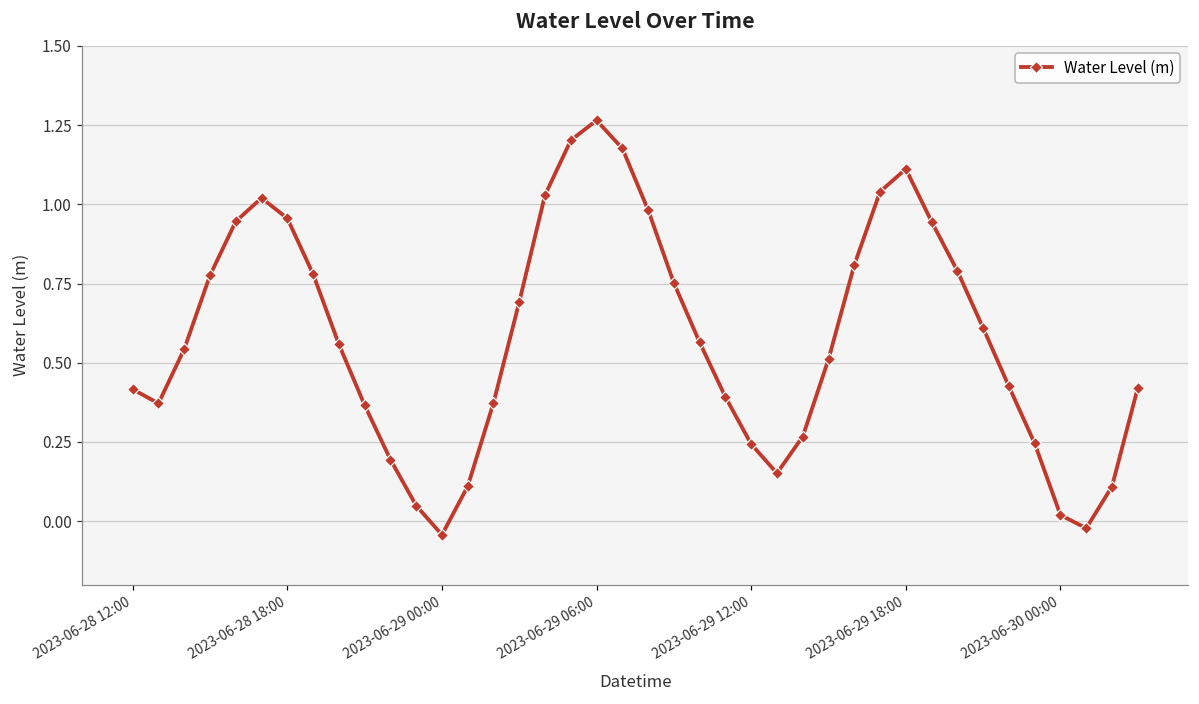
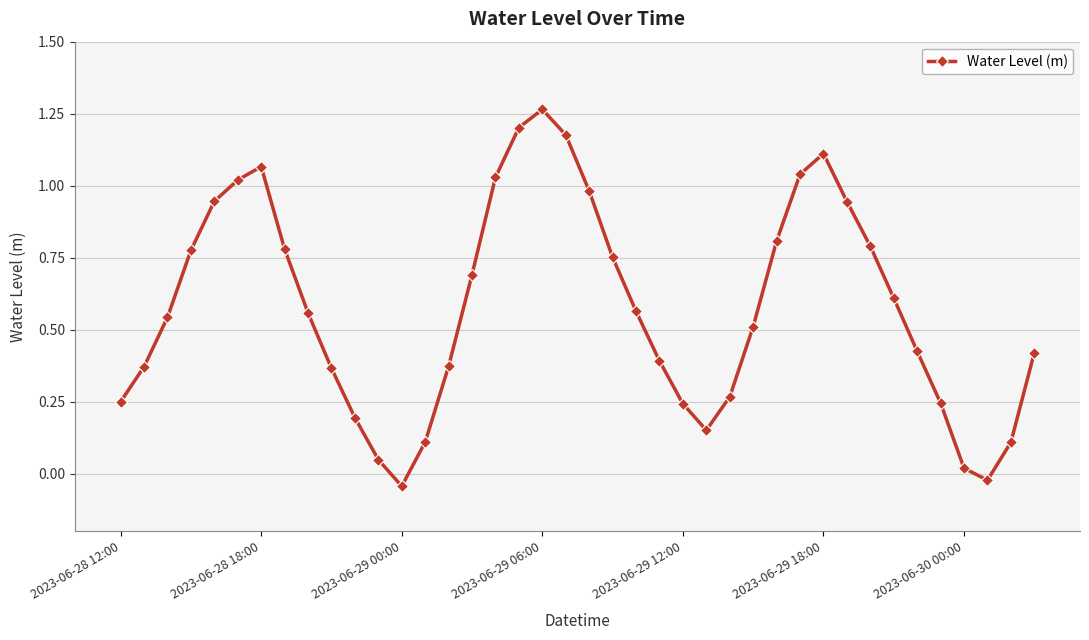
2023-06-28 12:00: 0.42 -> 0.25
2023-06-28 18:00: 0.96 -> 1.07
